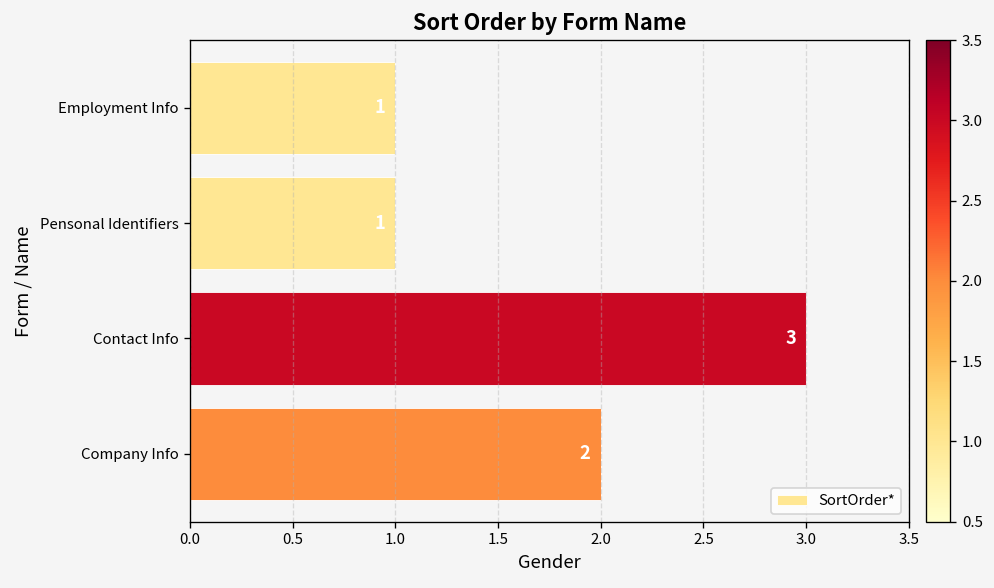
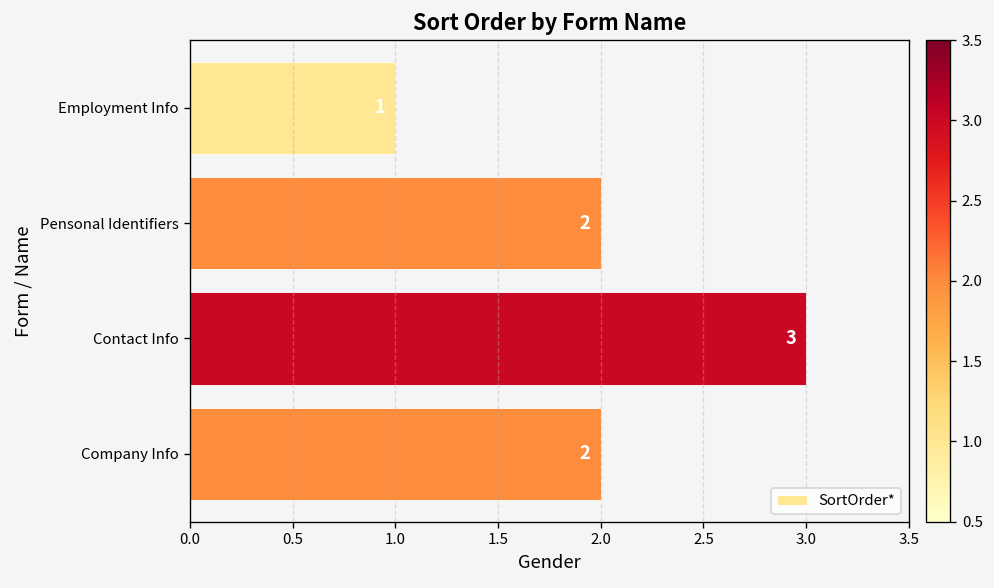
Pensonal Identifiers: 1 -> 2
